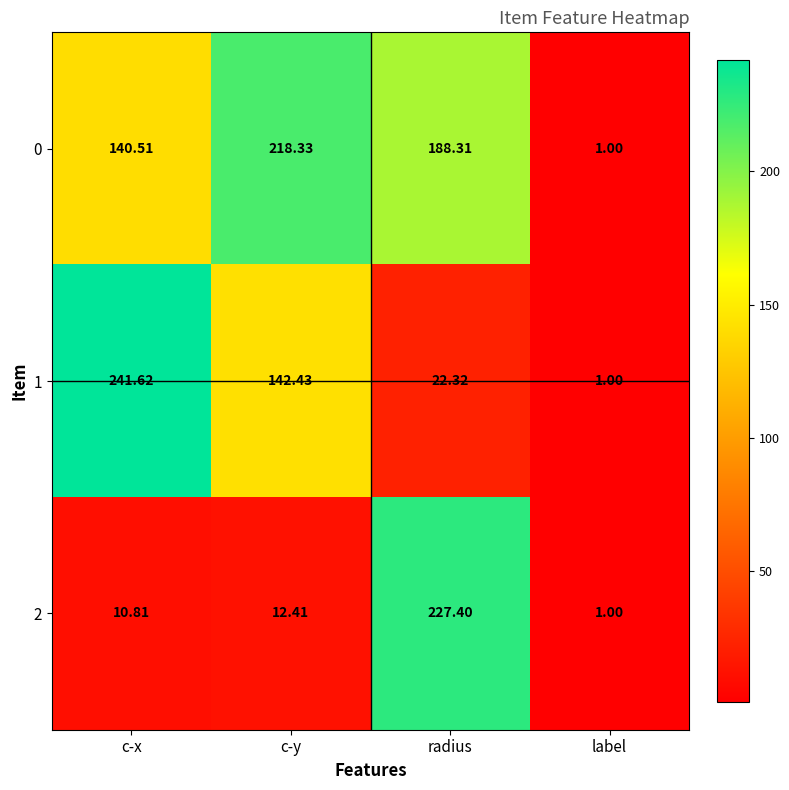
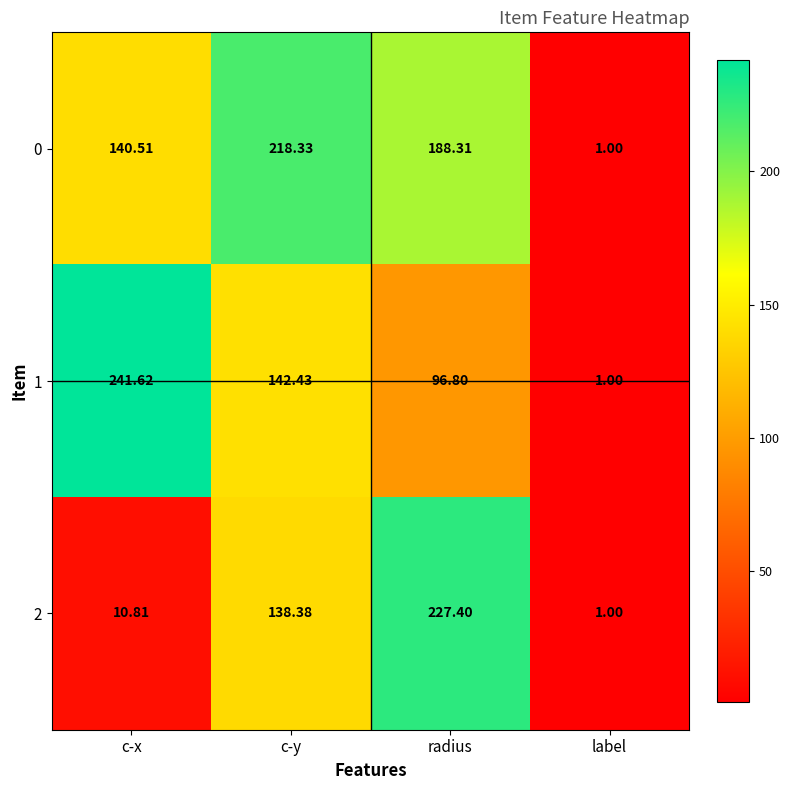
1, radius: 22.32 -> 96.80
2, c-y: 12.41 -> 138.38
